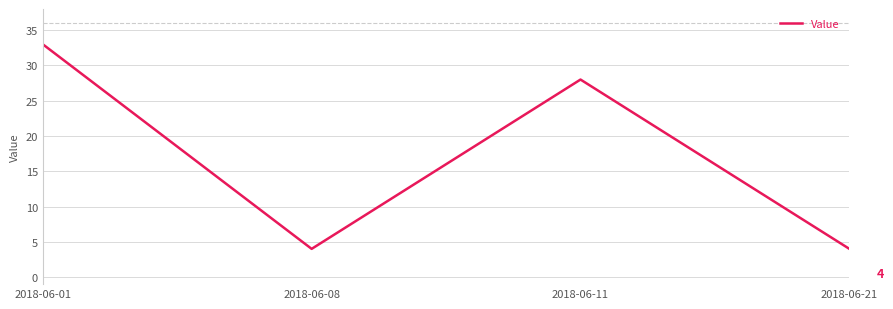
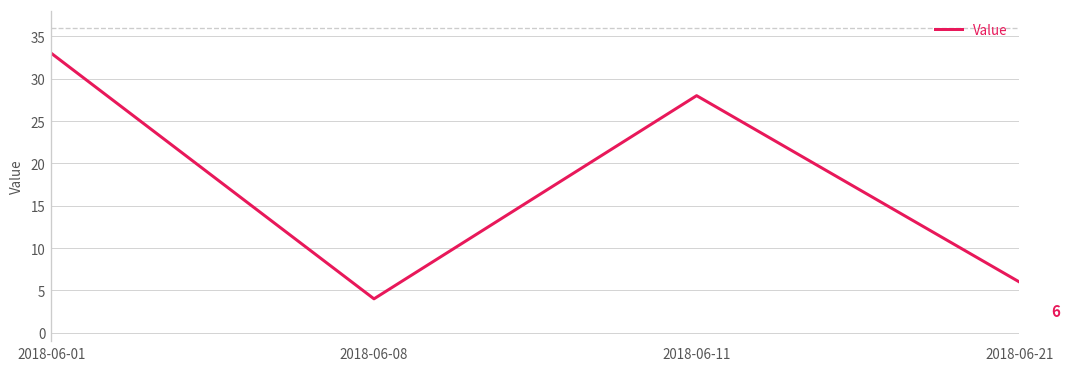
2018-06-21: 4 -> 6
